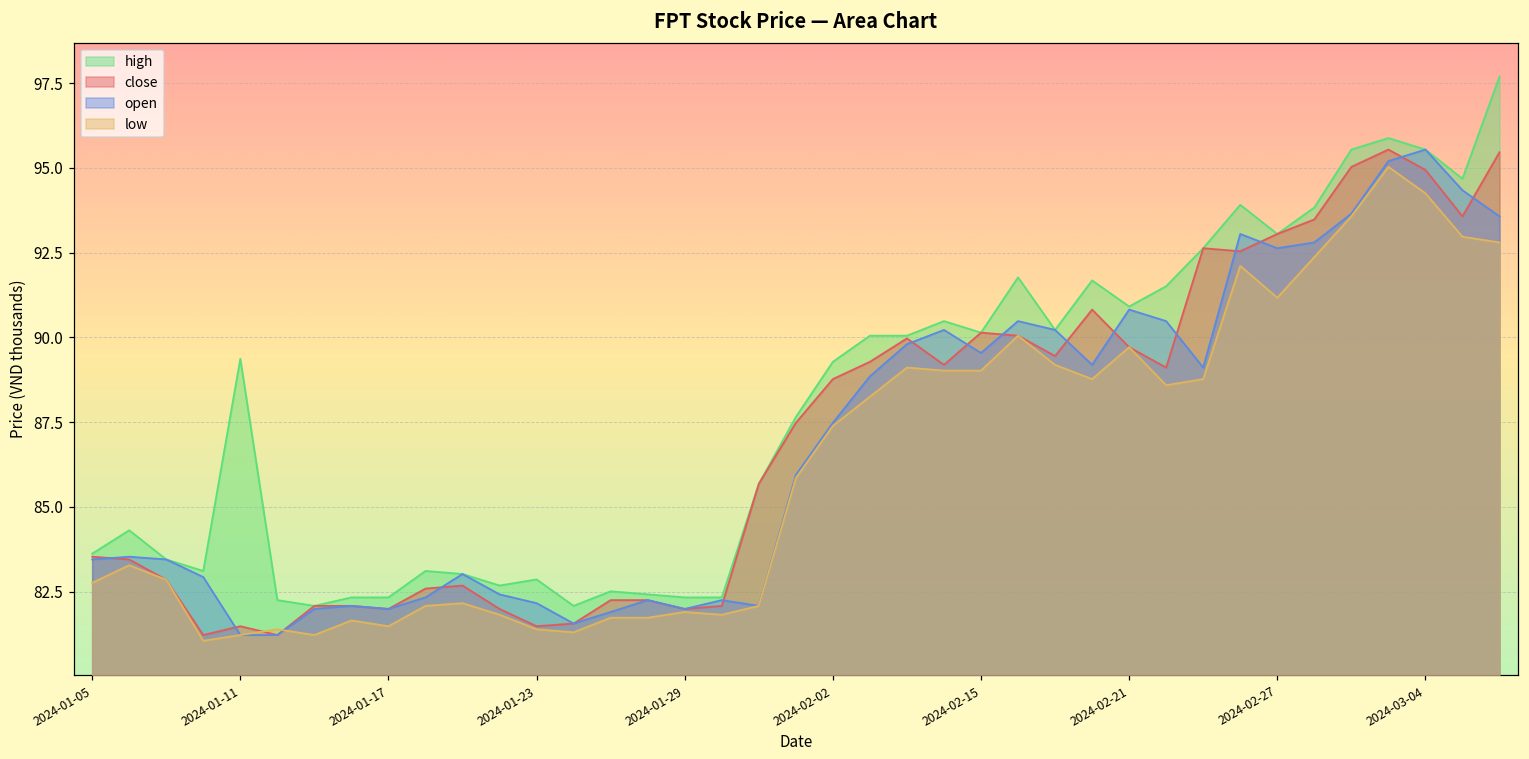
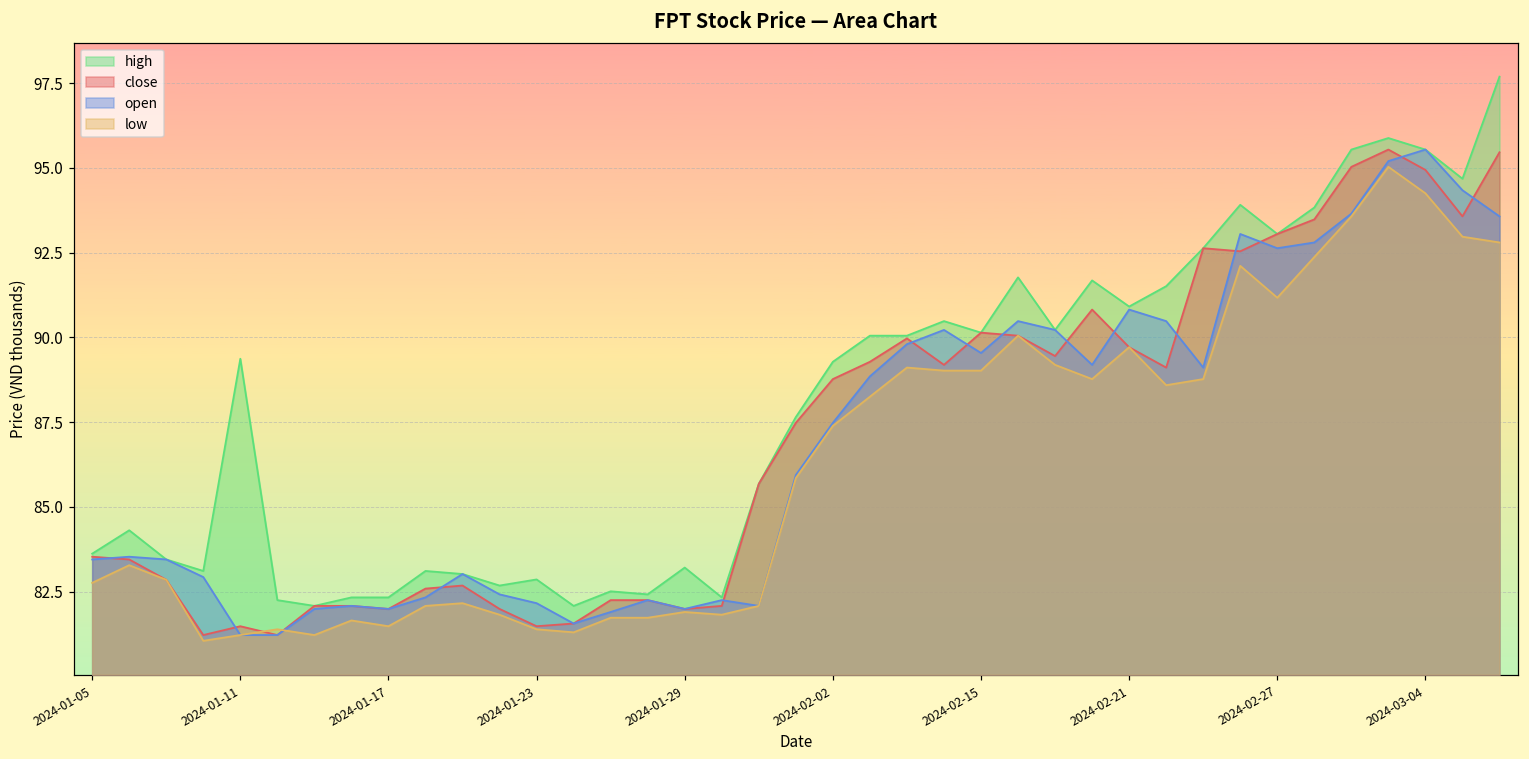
high, 2024-01-29: 82.3 -> 83.2
